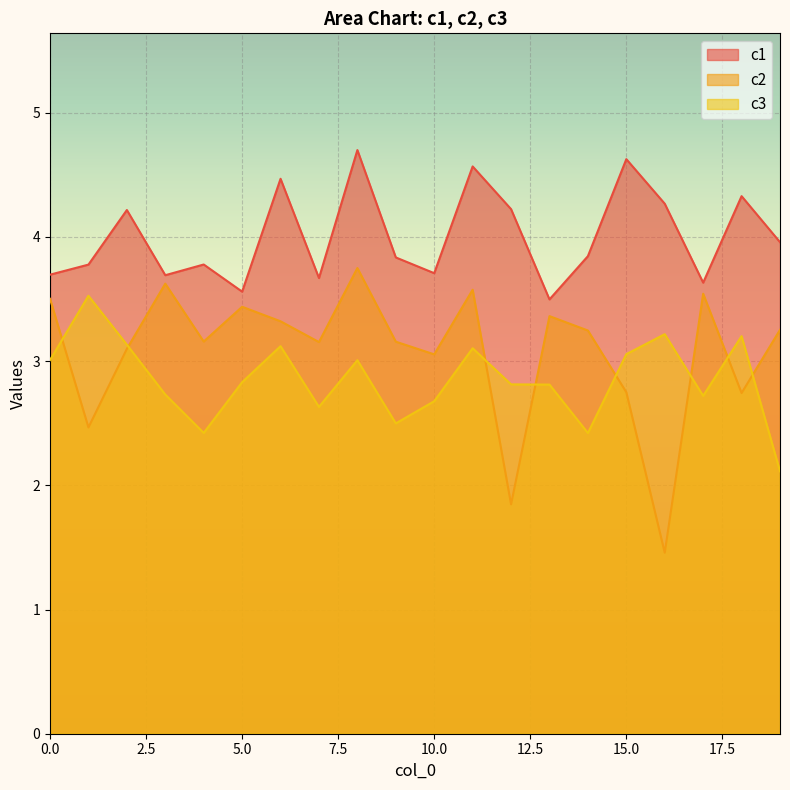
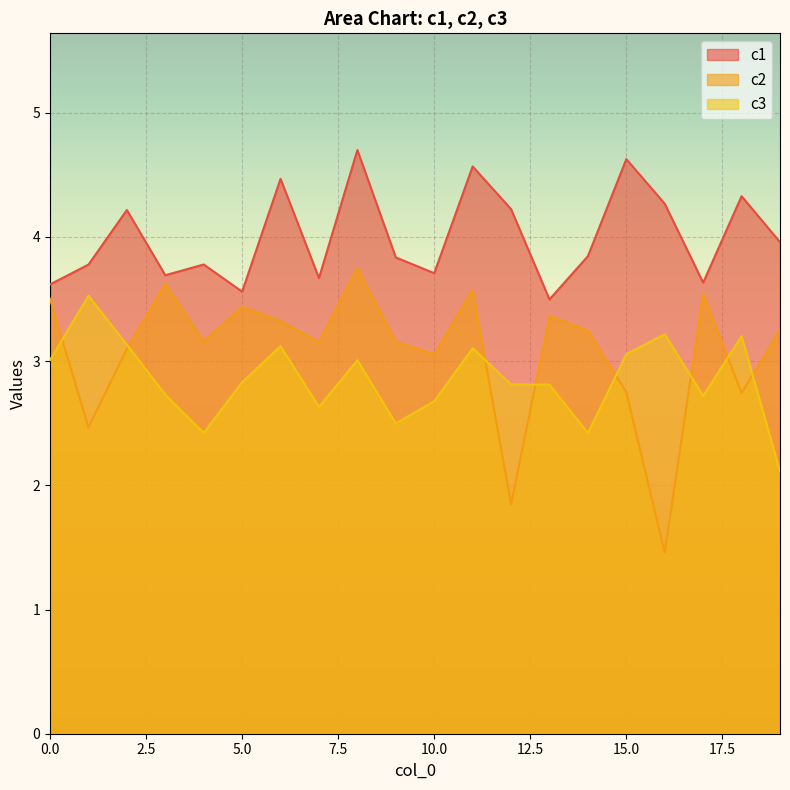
c1, 0.0: 3.70 -> 3.62
